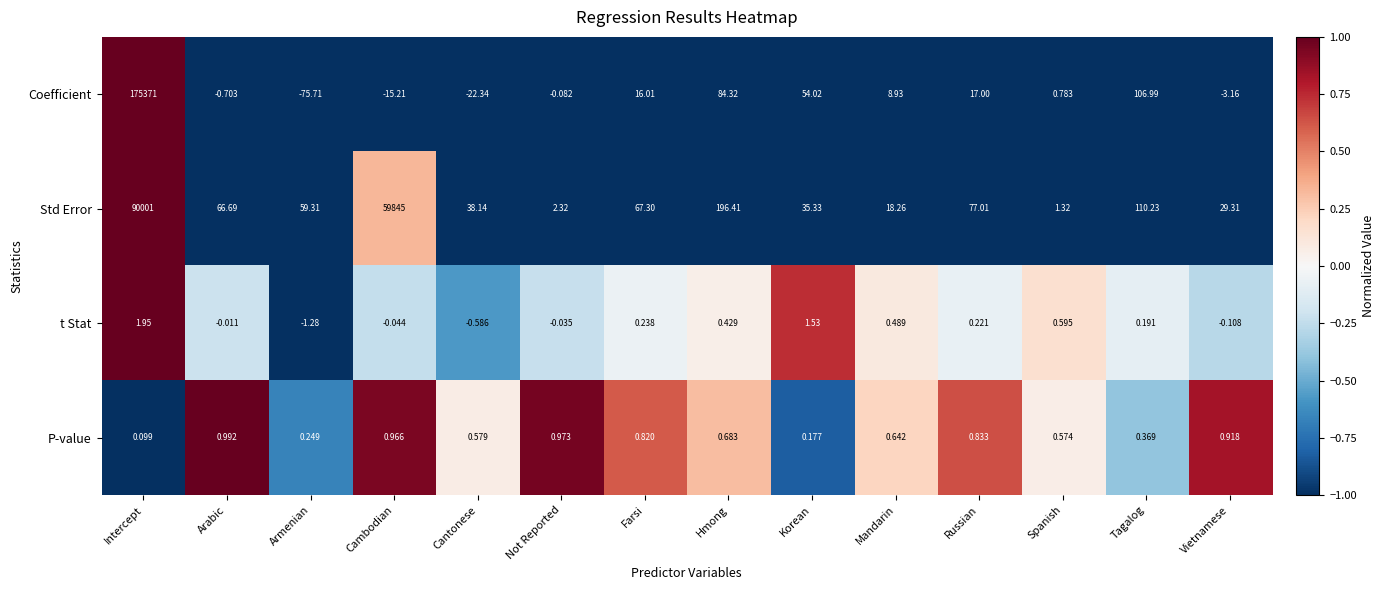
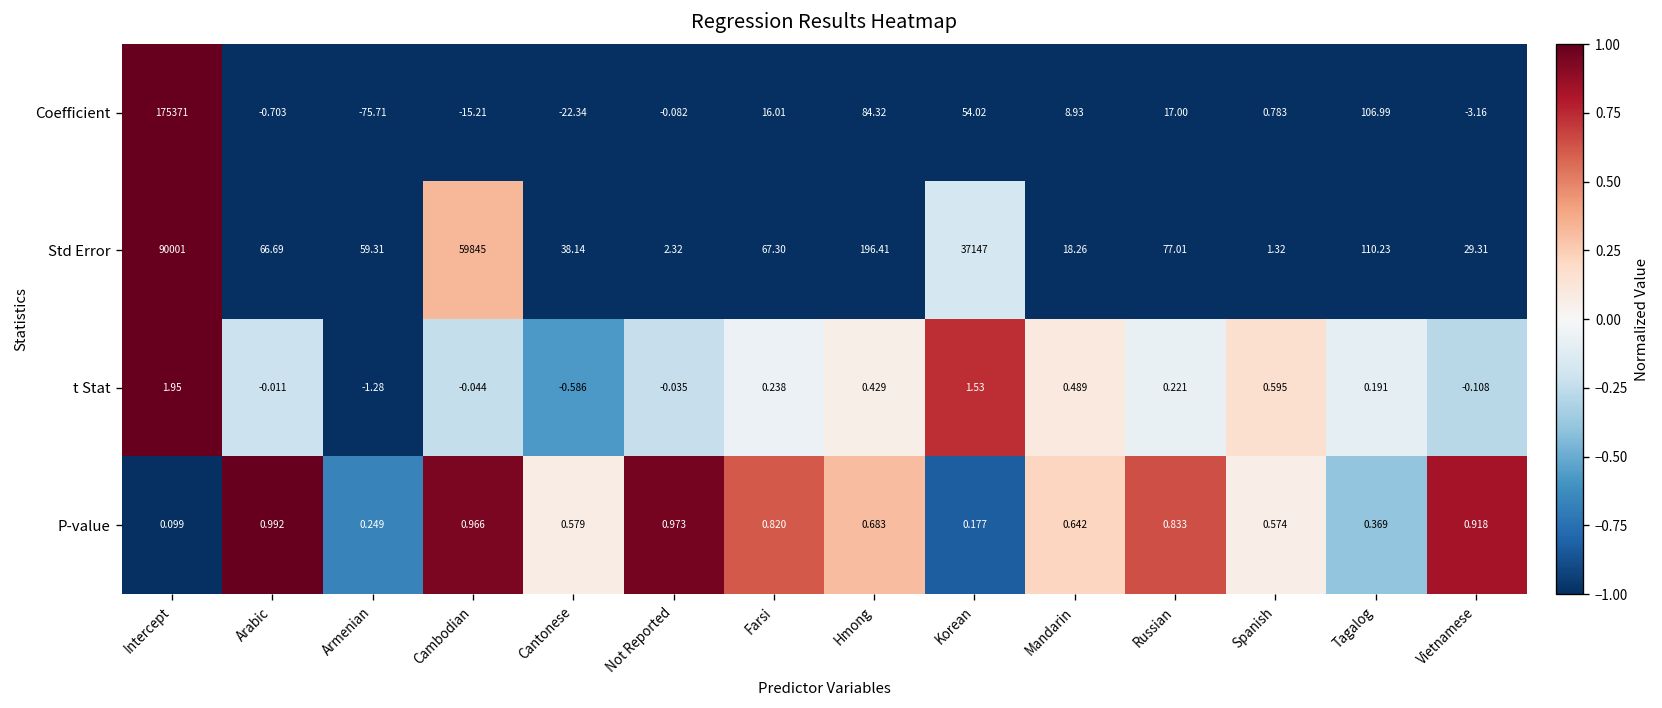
Std Error, Korean: 35.33 -> 37147
